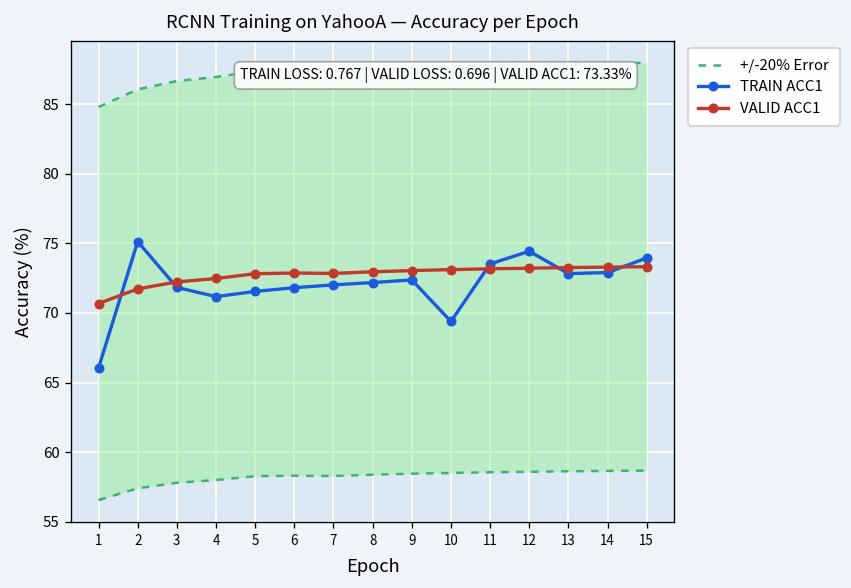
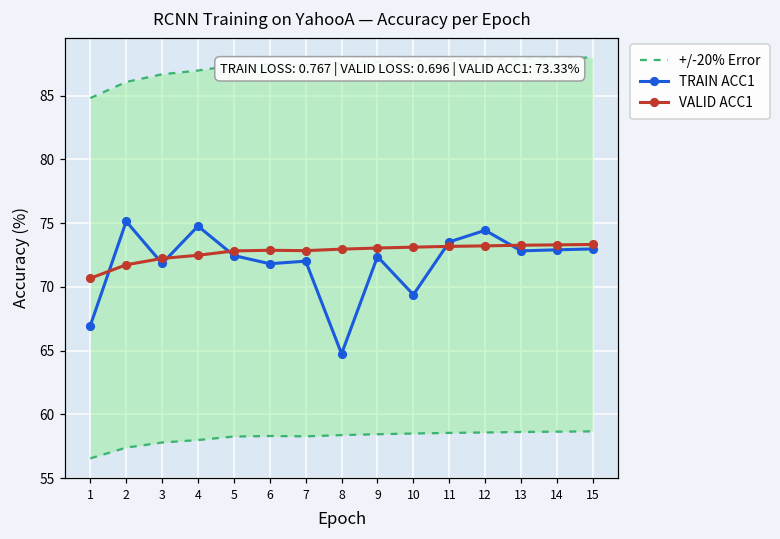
TRAIN ACC1, 1: 66.0 -> 67.0
TRAIN ACC1, 4: 71.2 -> 74.8
TRAIN ACC1, 5: 71.6 -> 72.5
TRAIN ACC1, 8: 72.2 -> 64.8
TRAIN ACC1, 15: 74.0 -> 73.0
